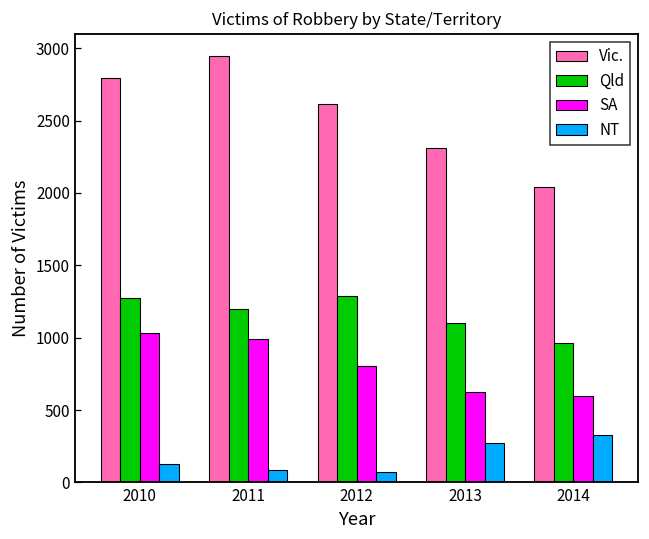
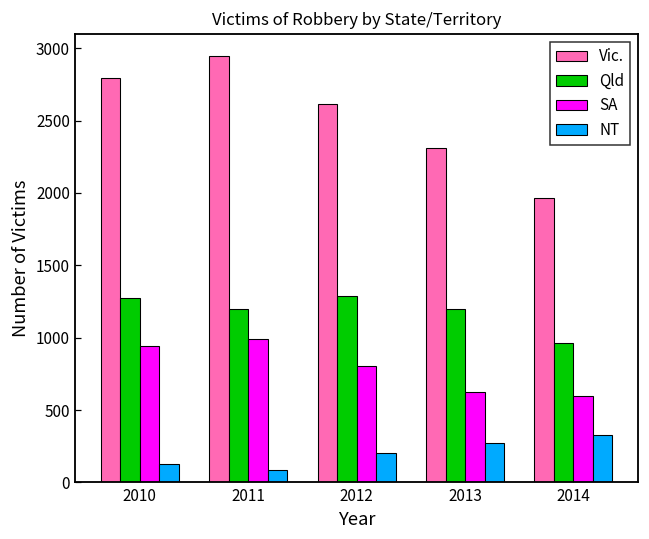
SA, 2010: 1030 -> 950
NT, 2012: 70 -> 200
Qld, 2013: 1100 -> 1200
Vic., 2014: 2040 -> 1970
